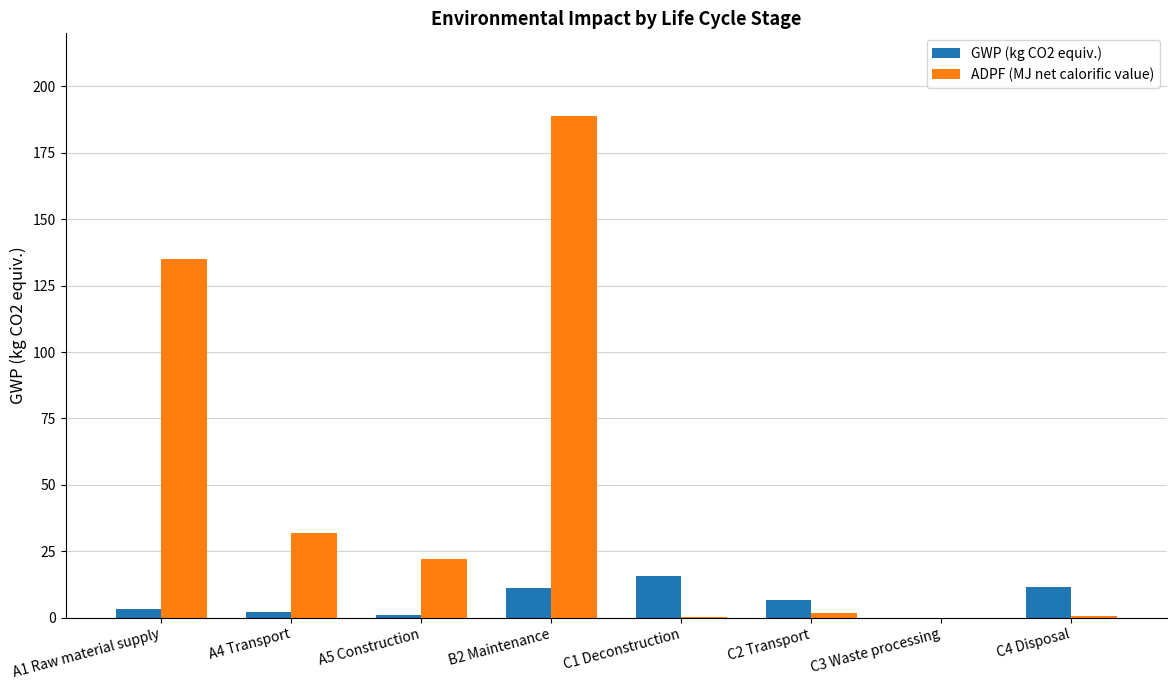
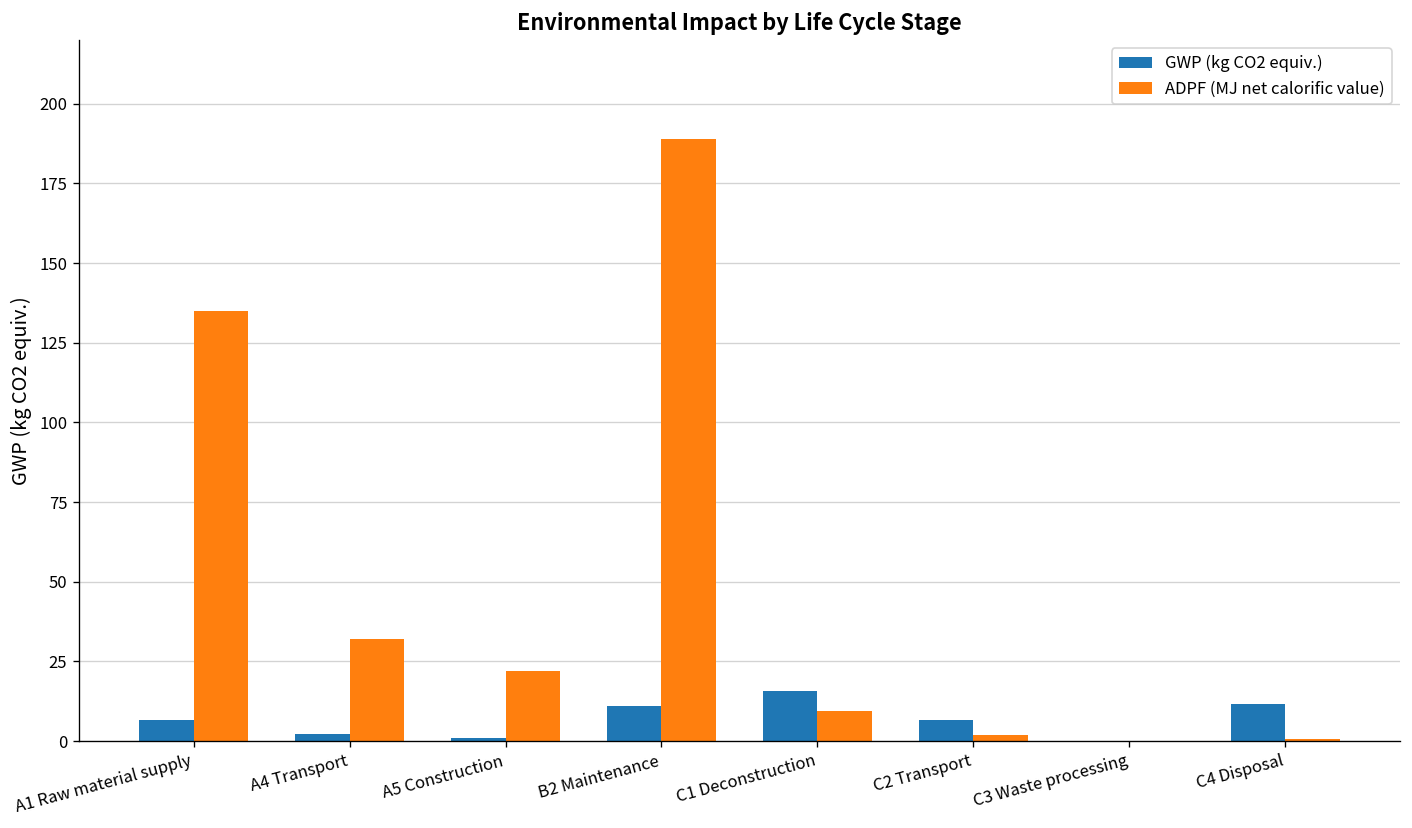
GWP (kg CO2 equiv.), A1 Raw material supply: 3 -> 7
ADPF (MJ net calorific value), C1 Deconstruction: 0 -> 9
